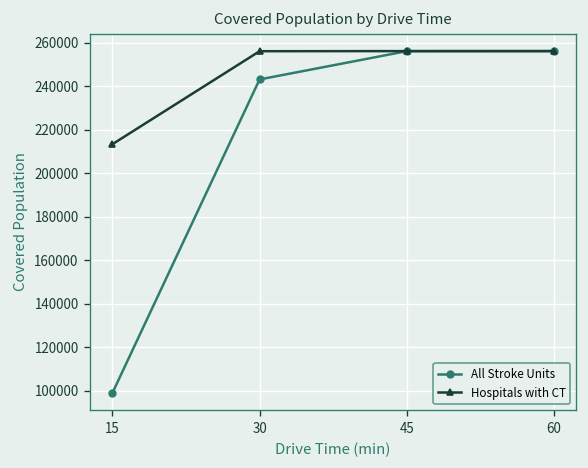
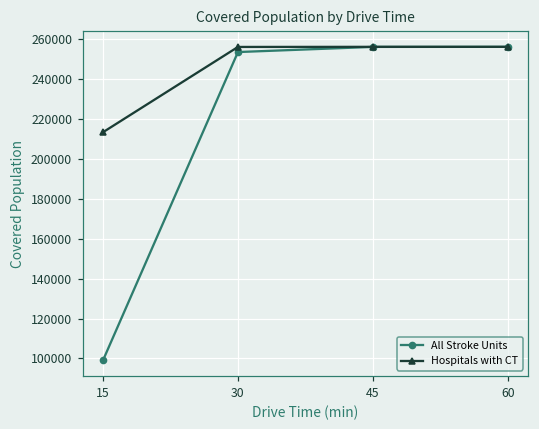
All Stroke Units, 30: 243000 -> 254000
